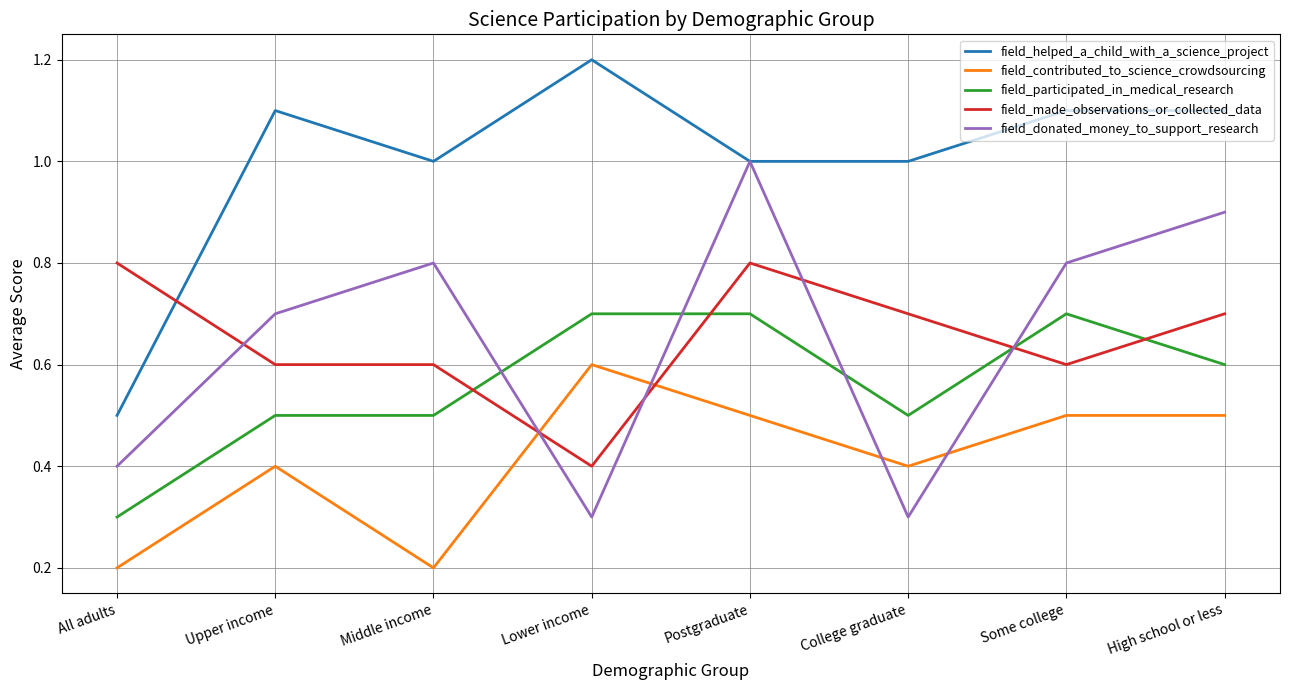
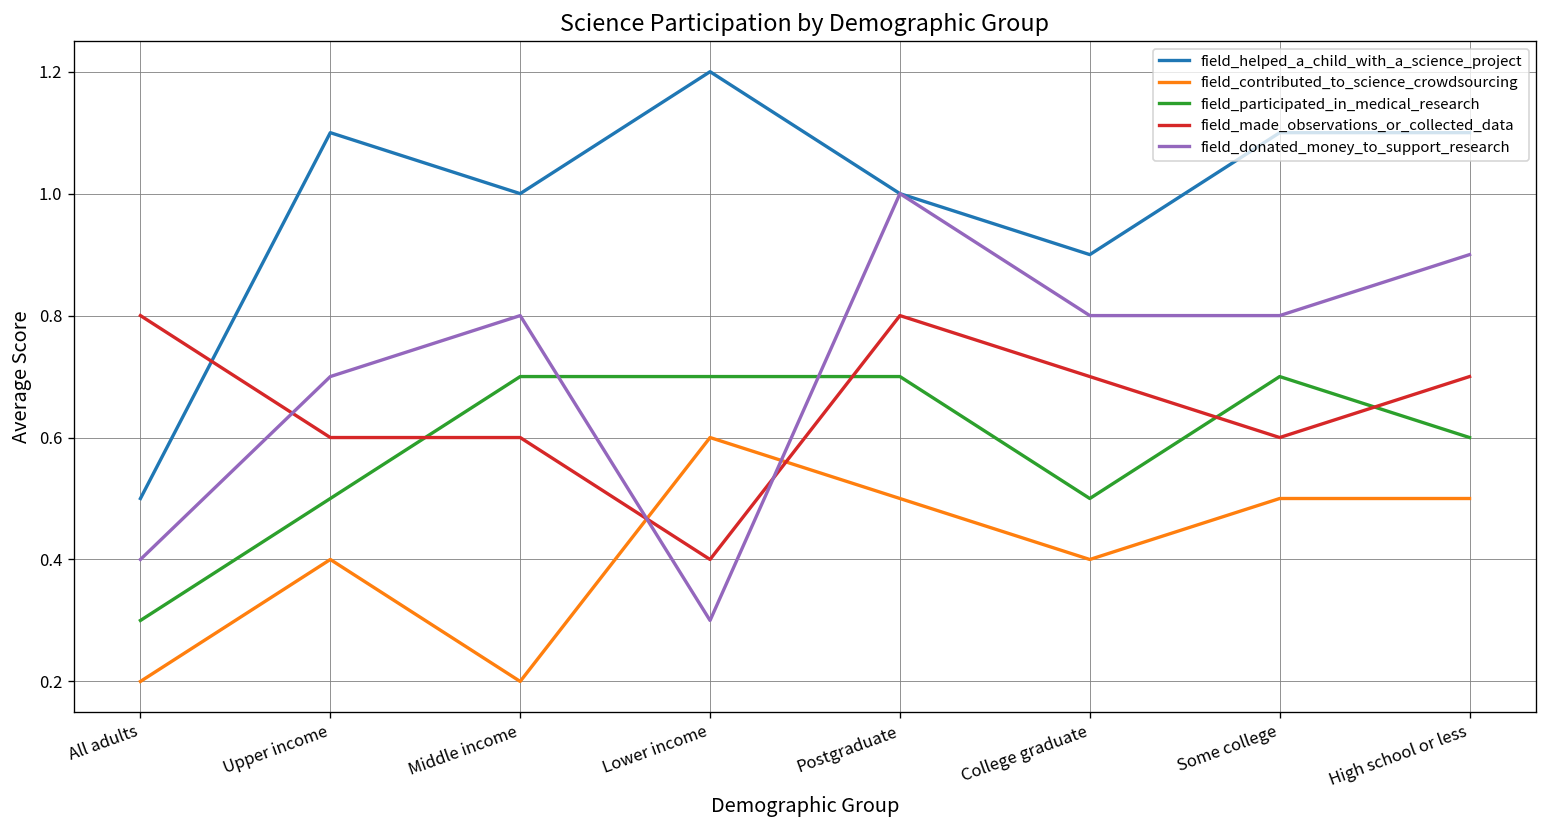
field_participated_in_medical_research, Middle income: 0.5 -> 0.7
field_helped_a_child_with_a_science_project, College graduate: 1.0 -> 0.9
field_donated_money_to_support_research, College graduate: 0.3 -> 0.8
